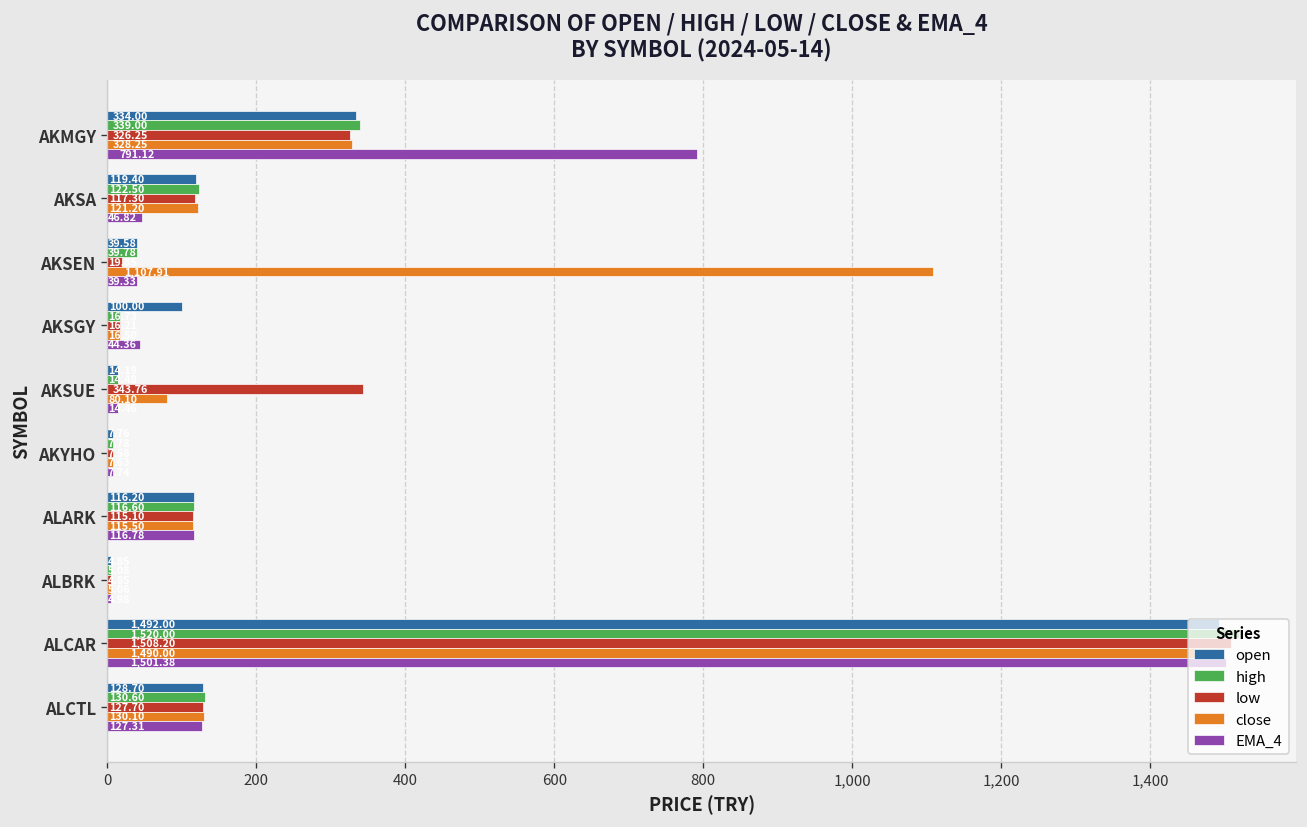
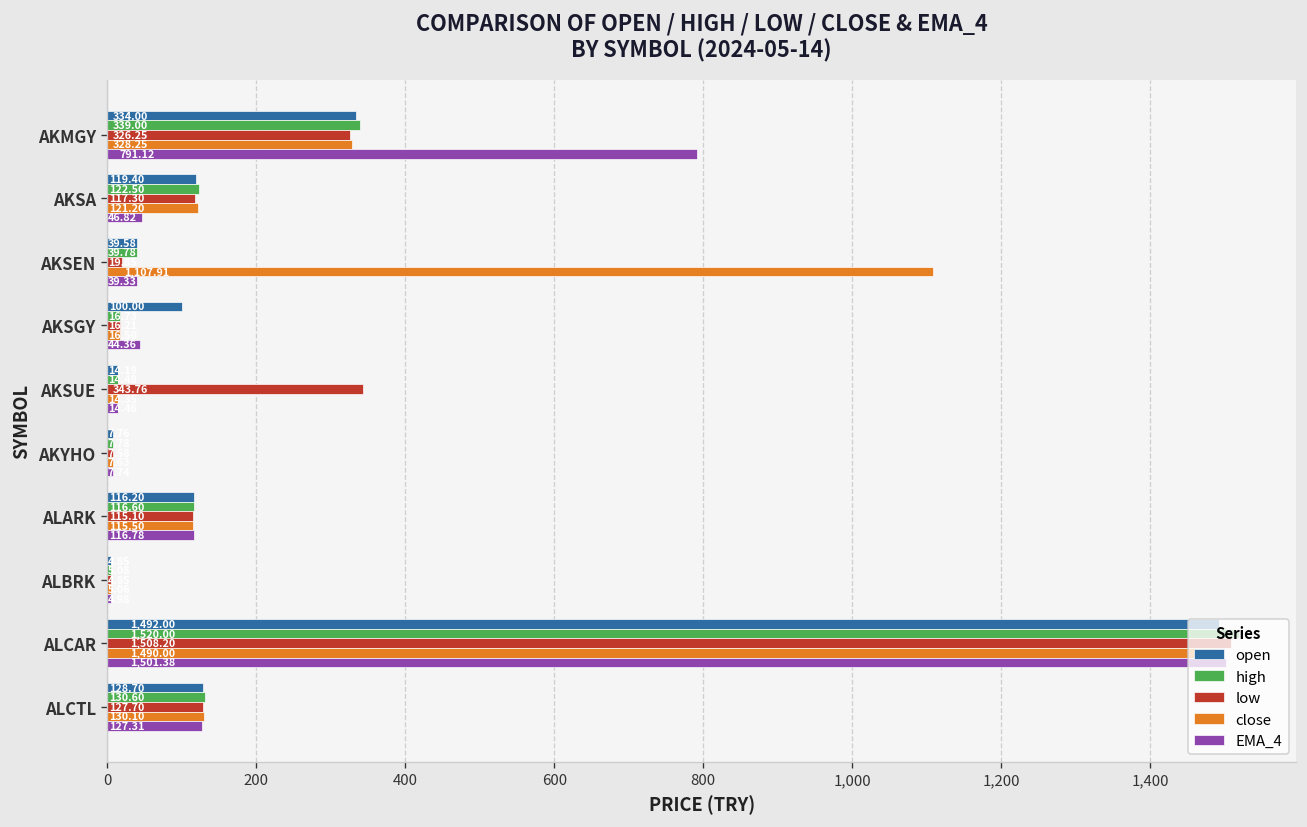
close, AKSUE: 80 -> 10
